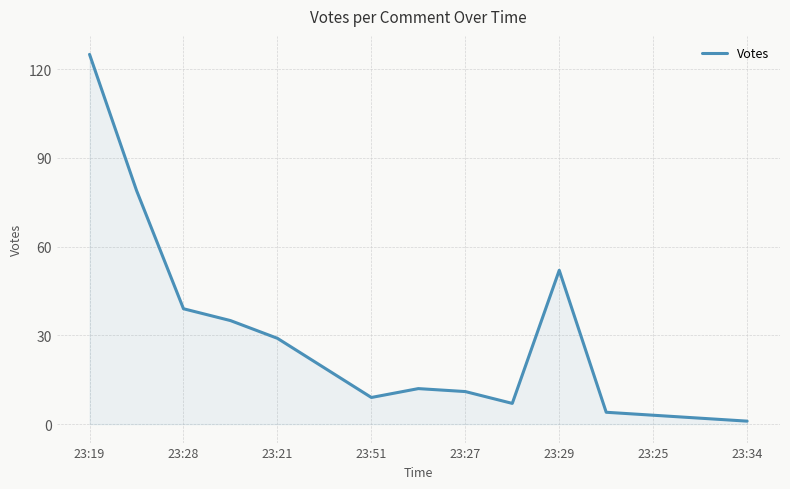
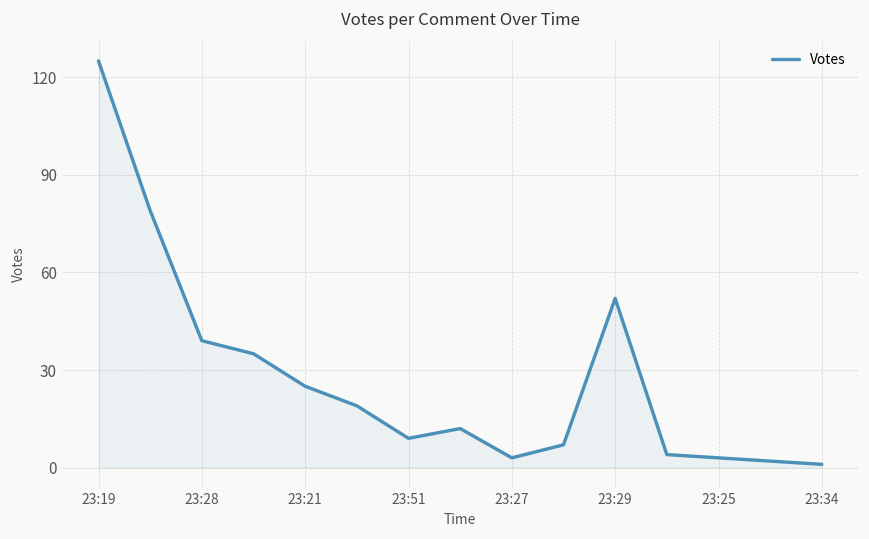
23:21: 29 -> 25
23:27: 11 -> 3
